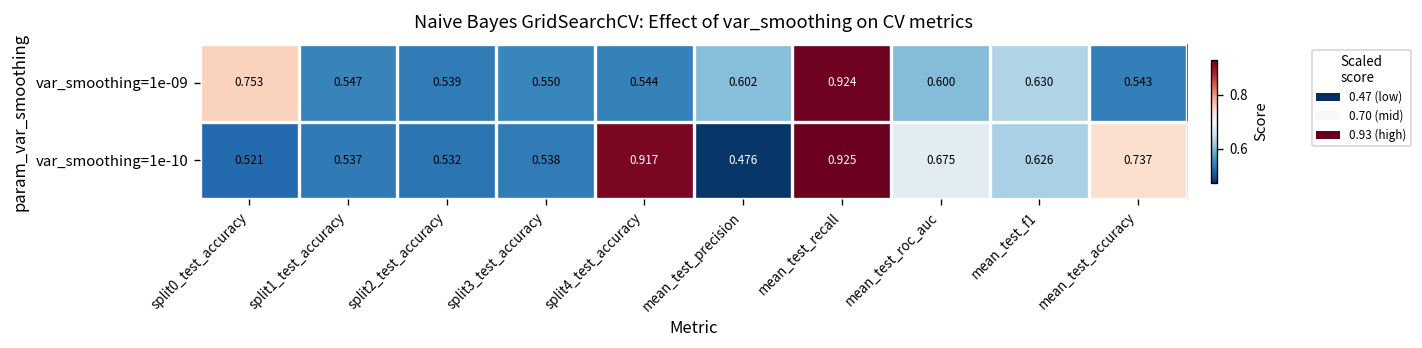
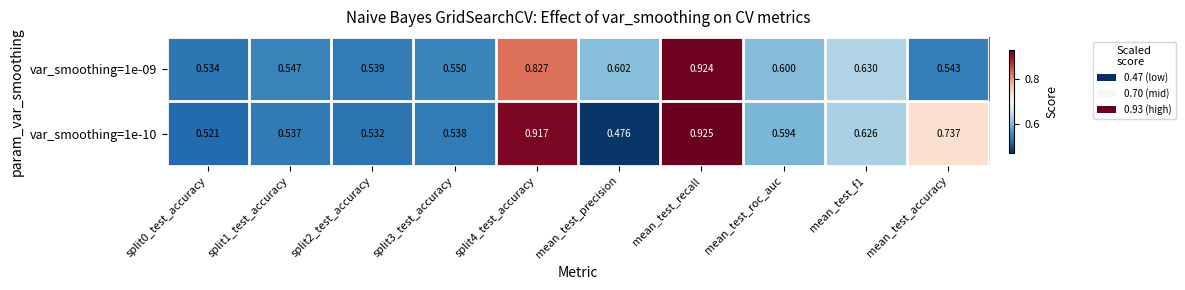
var_smoothing=1e-09, split0_test_accuracy: 0.753 -> 0.534
var_smoothing=1e-09, split4_test_accuracy: 0.544 -> 0.827
var_smoothing=1e-10, mean_test_roc_auc: 0.675 -> 0.594
